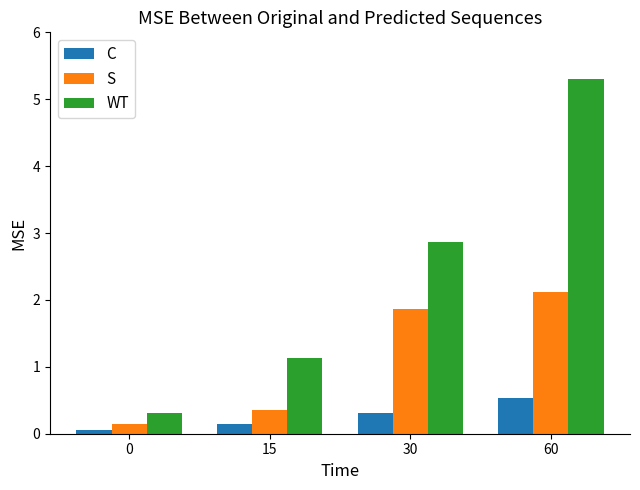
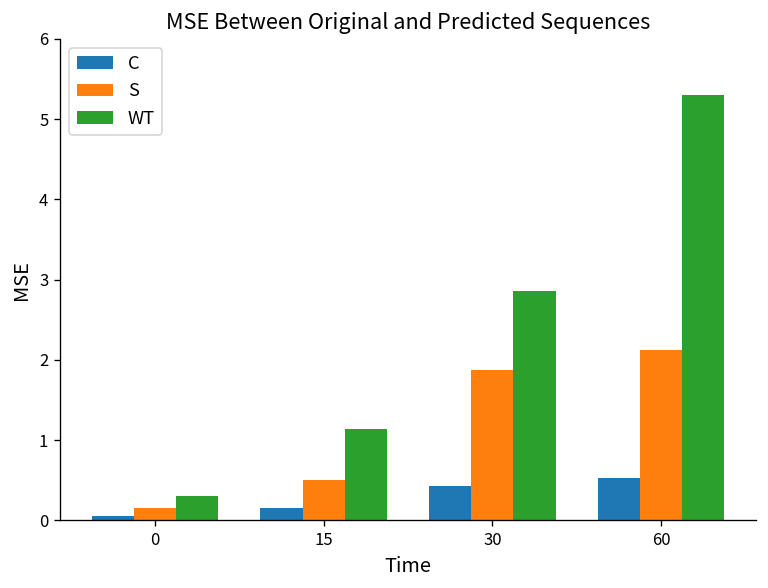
S, 15: 0.4 -> 0.5
C, 30: 0.3 -> 0.4
